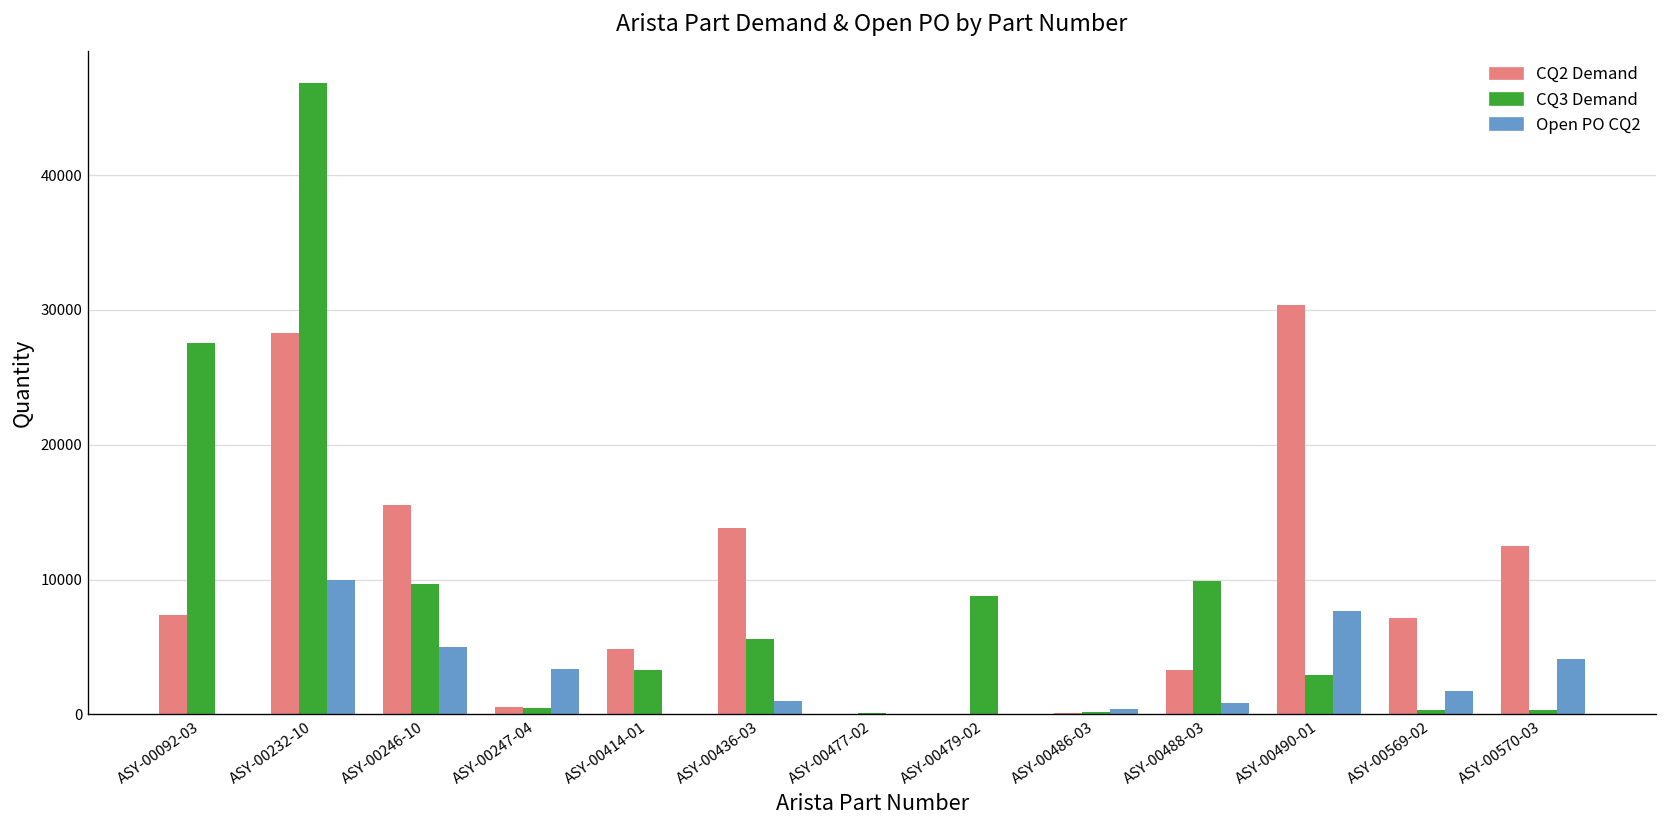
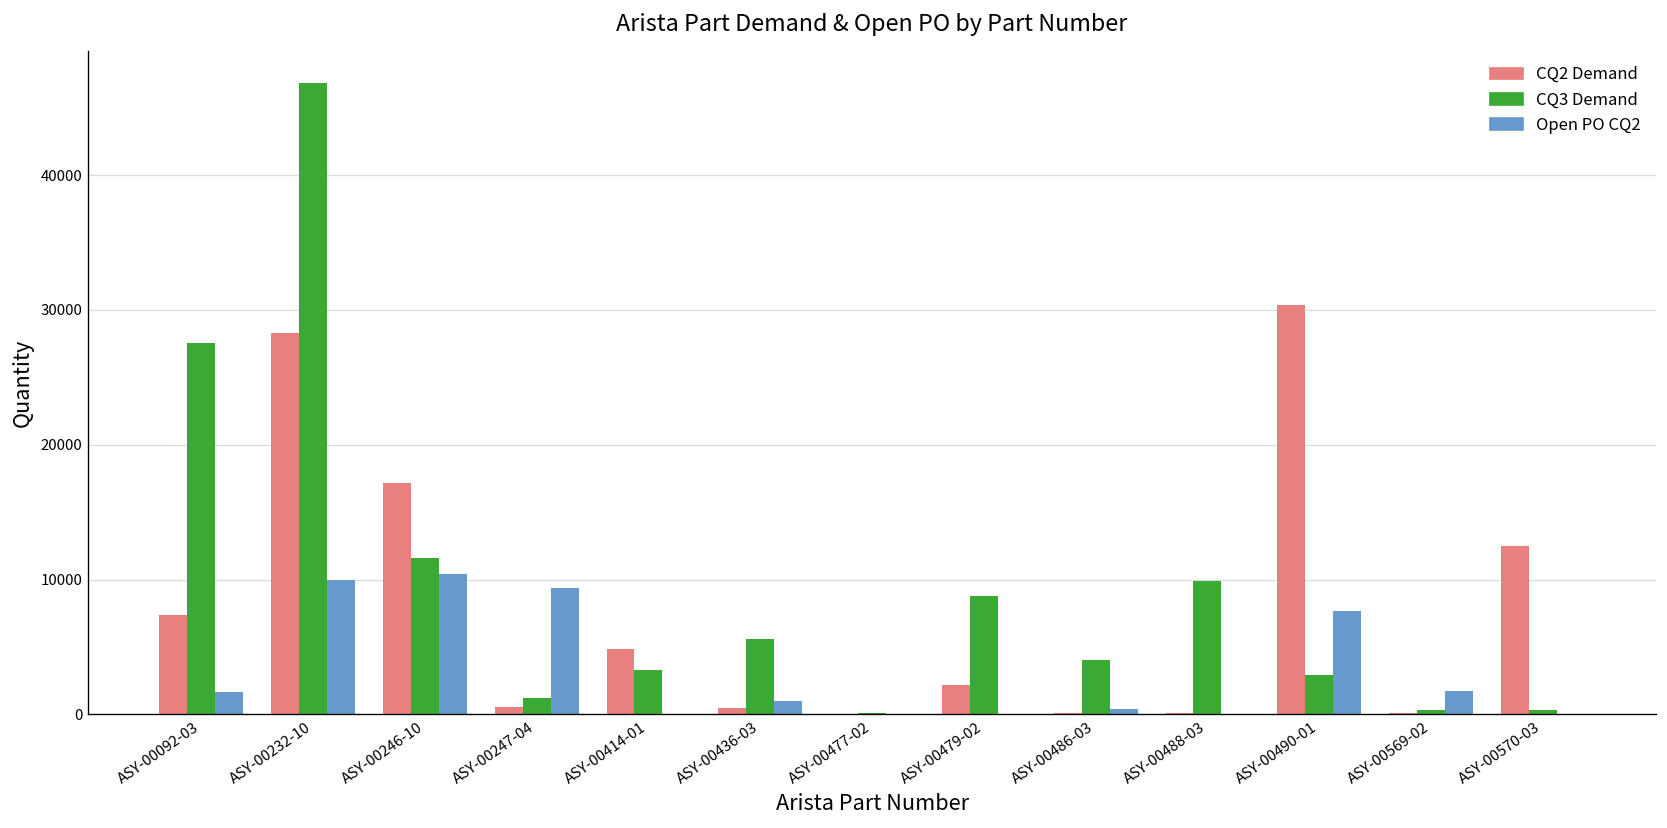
Open PO CQ2, ASY-00092-03: 0 -> 1600
CQ2 Demand, ASY-00246-10: 15500 -> 17200
CQ3 Demand, ASY-00246-10: 9700 -> 11600
Open PO CQ2, ASY-00246-10: 5000 -> 10400
CQ3 Demand, ASY-00247-04: 500 -> 1200
Open PO CQ2, ASY-00247-04: 3400 -> 9400
CQ2 Demand, ASY-00436-03: 13800 -> 500
CQ2 Demand, ASY-00479-02: 0 -> 2200
CQ3 Demand, ASY-00486-03: 200 -> 4000
CQ2 Demand, ASY-00488-03: 3300 -> 100
Open PO CQ2, ASY-00488-03: 900 -> 0
CQ2 Demand, ASY-00569-02: 7100 -> 100
Open PO CQ2, ASY-00570-03: 4100 -> 0
